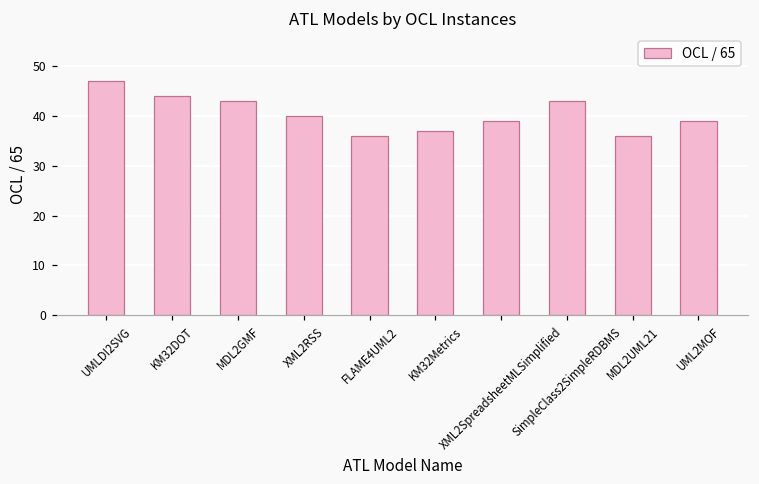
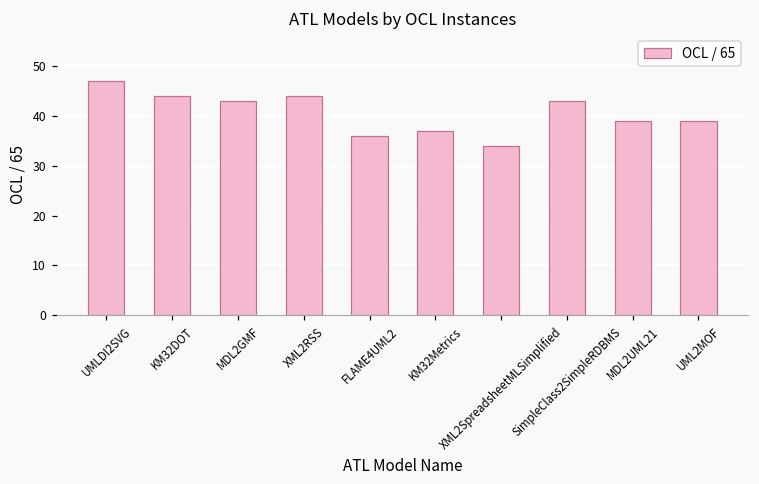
XML2RSS: 40 -> 44
XML2SpreadsheetMLSimplified: 39 -> 34
MDL2UML21: 36 -> 39
